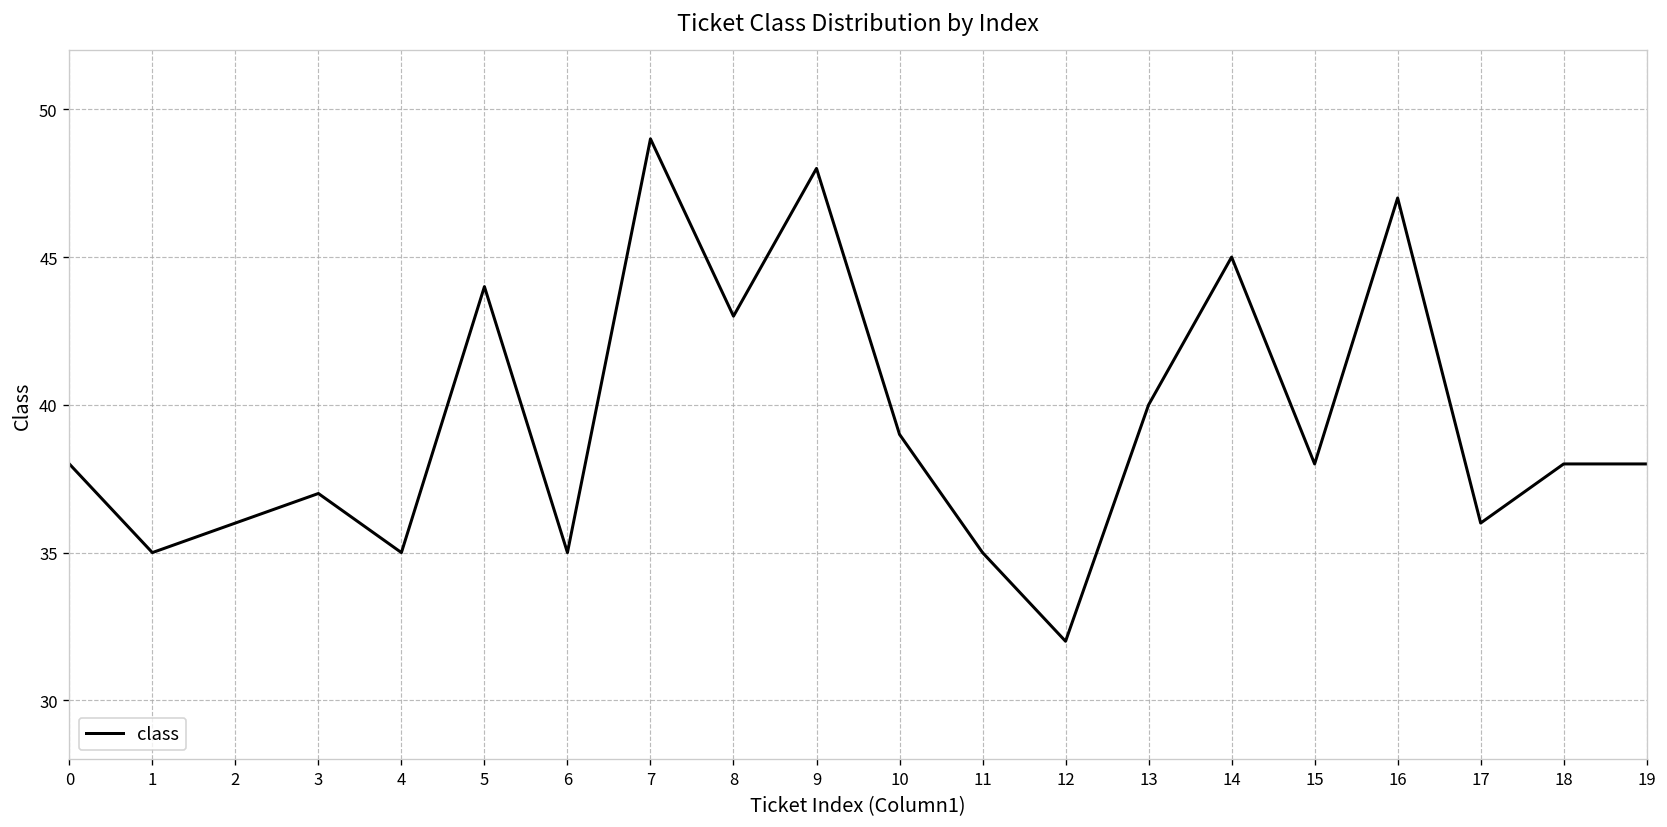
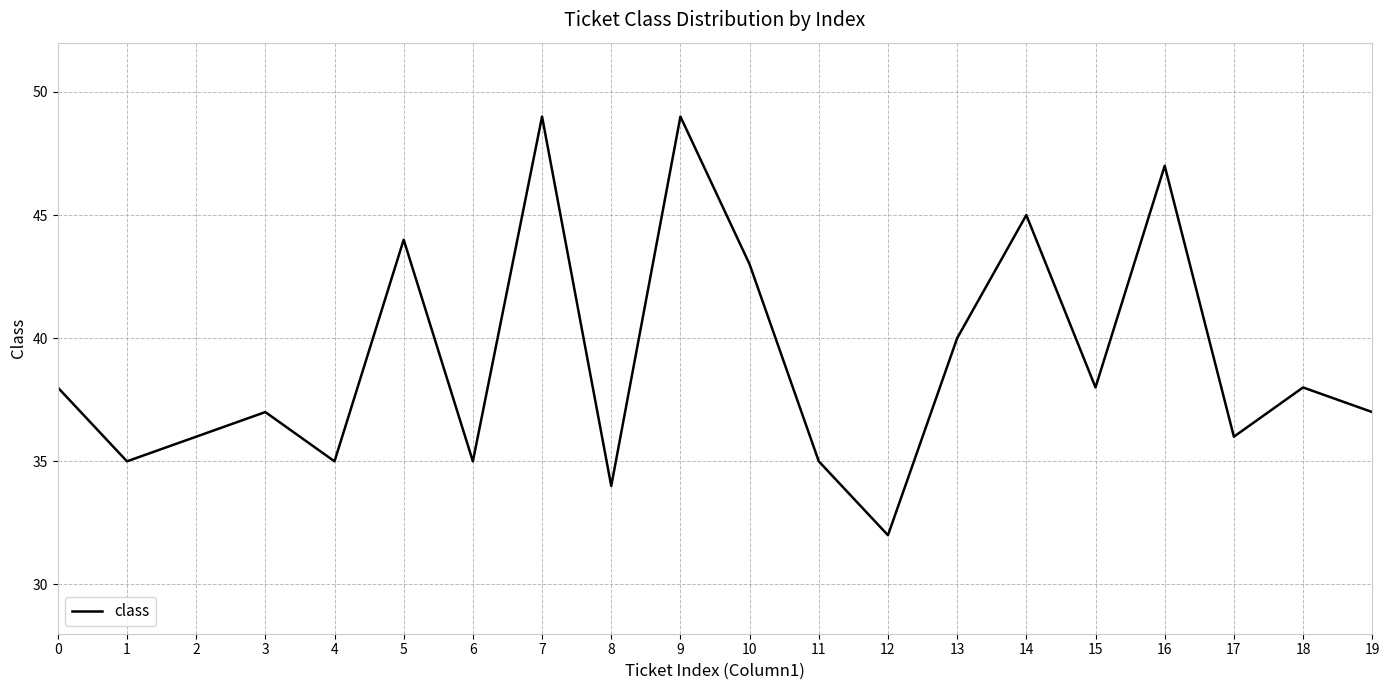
8: 43 -> 34
9: 48 -> 49
10: 39 -> 43
19: 38 -> 37
